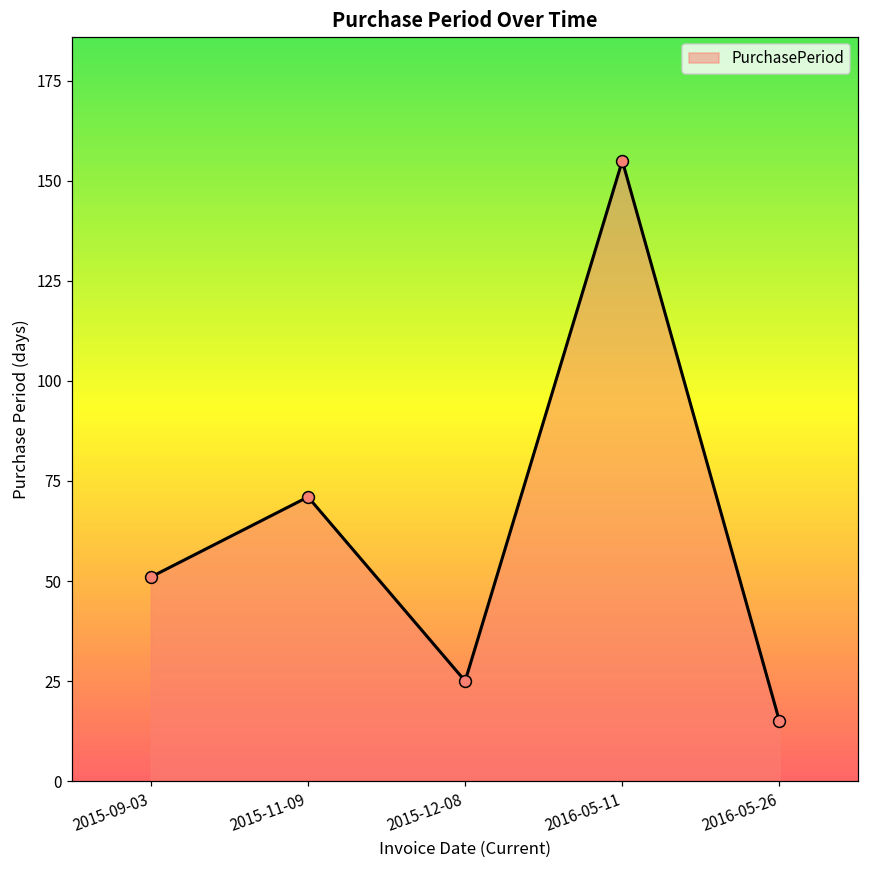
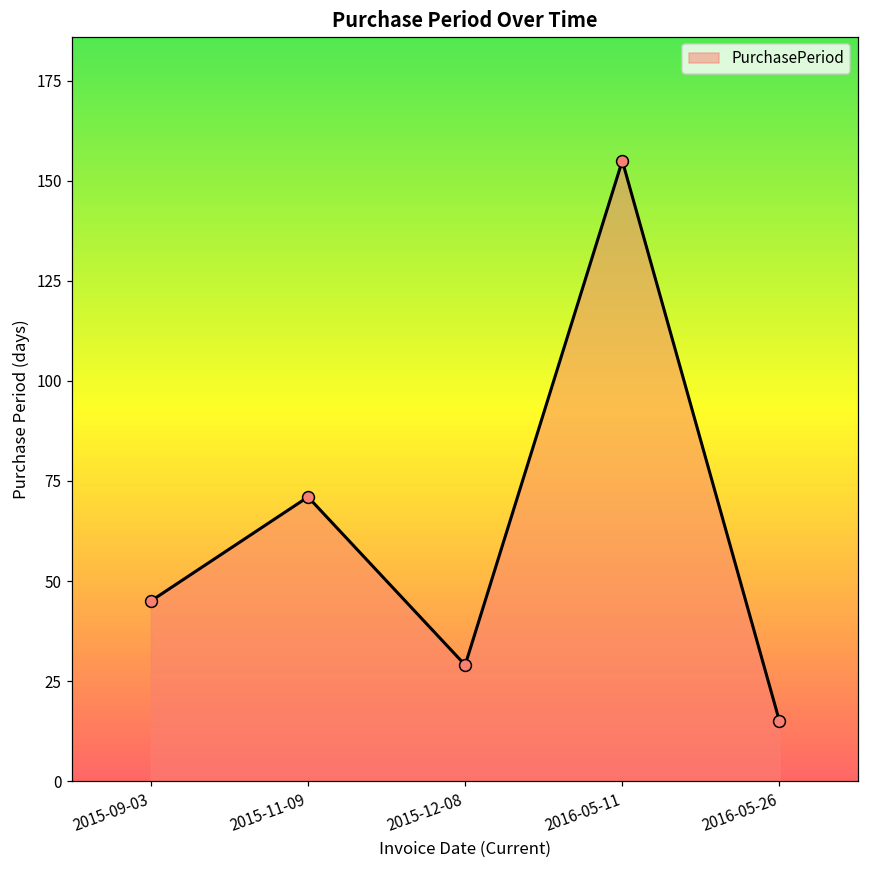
2015-09-03: 51 -> 45
2015-12-08: 25 -> 29
